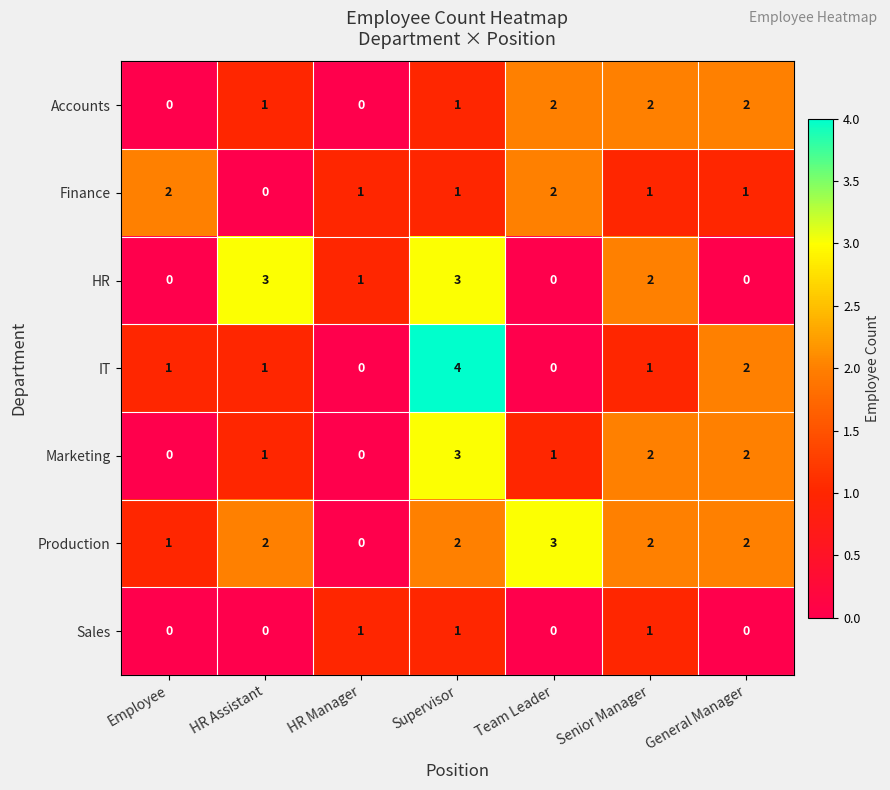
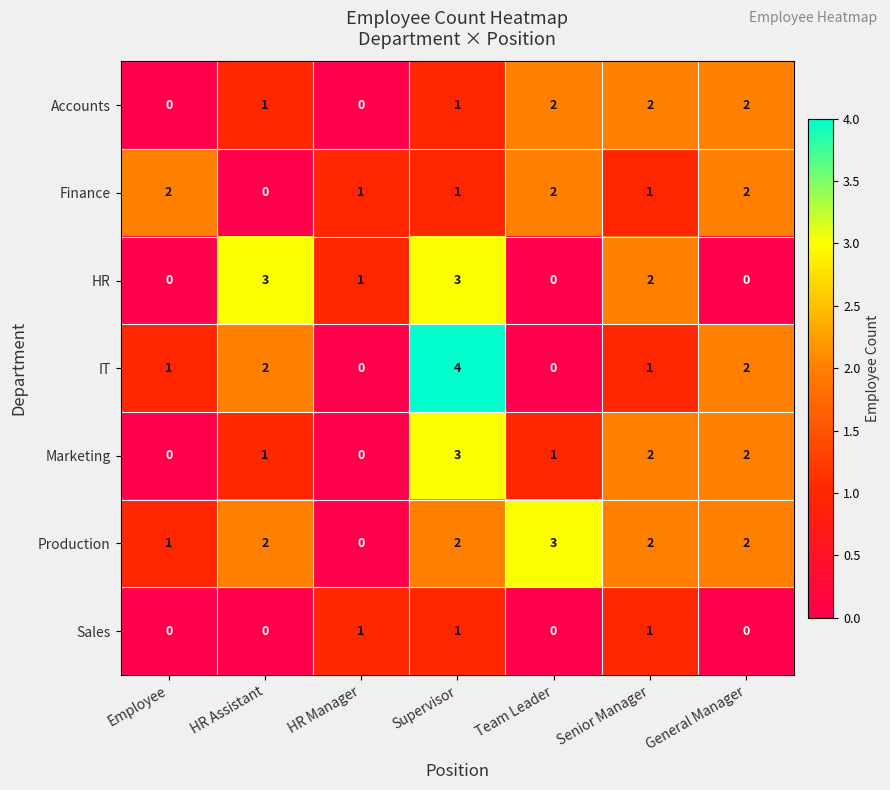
Finance, General Manager: 1 -> 2
IT, HR Assistant: 1 -> 2
